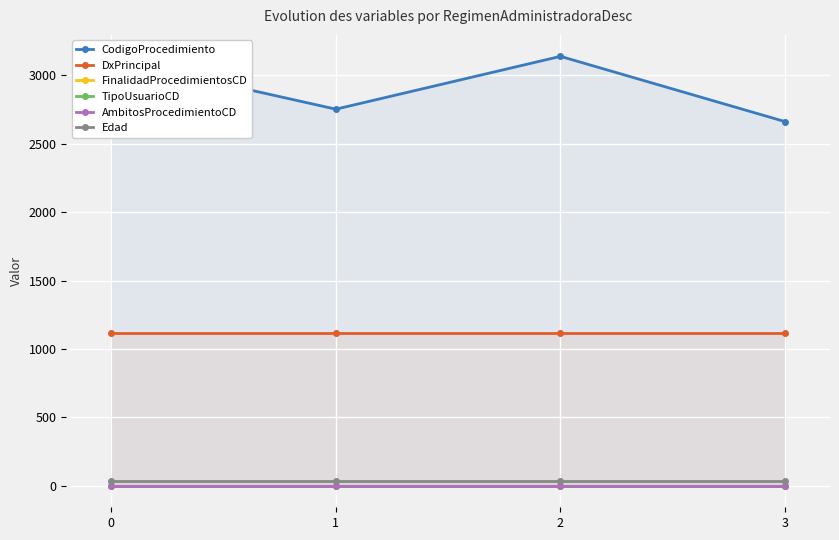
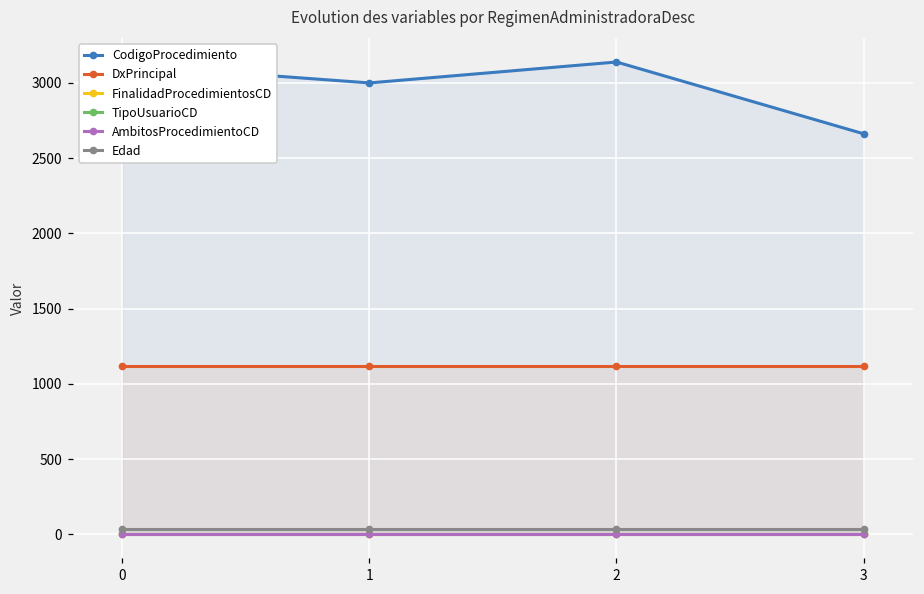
CodigoProcedimiento, 1: 2750 -> 3000
